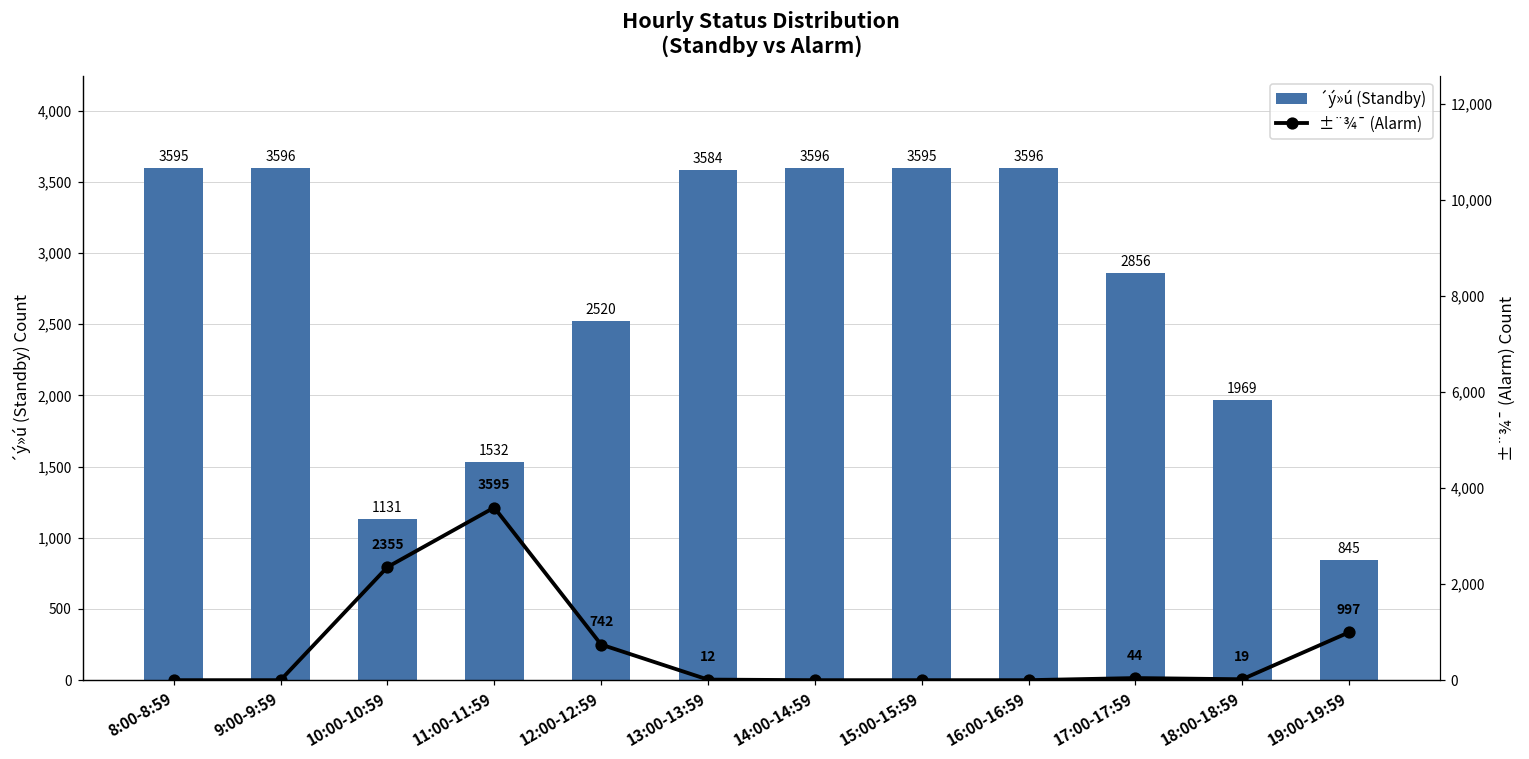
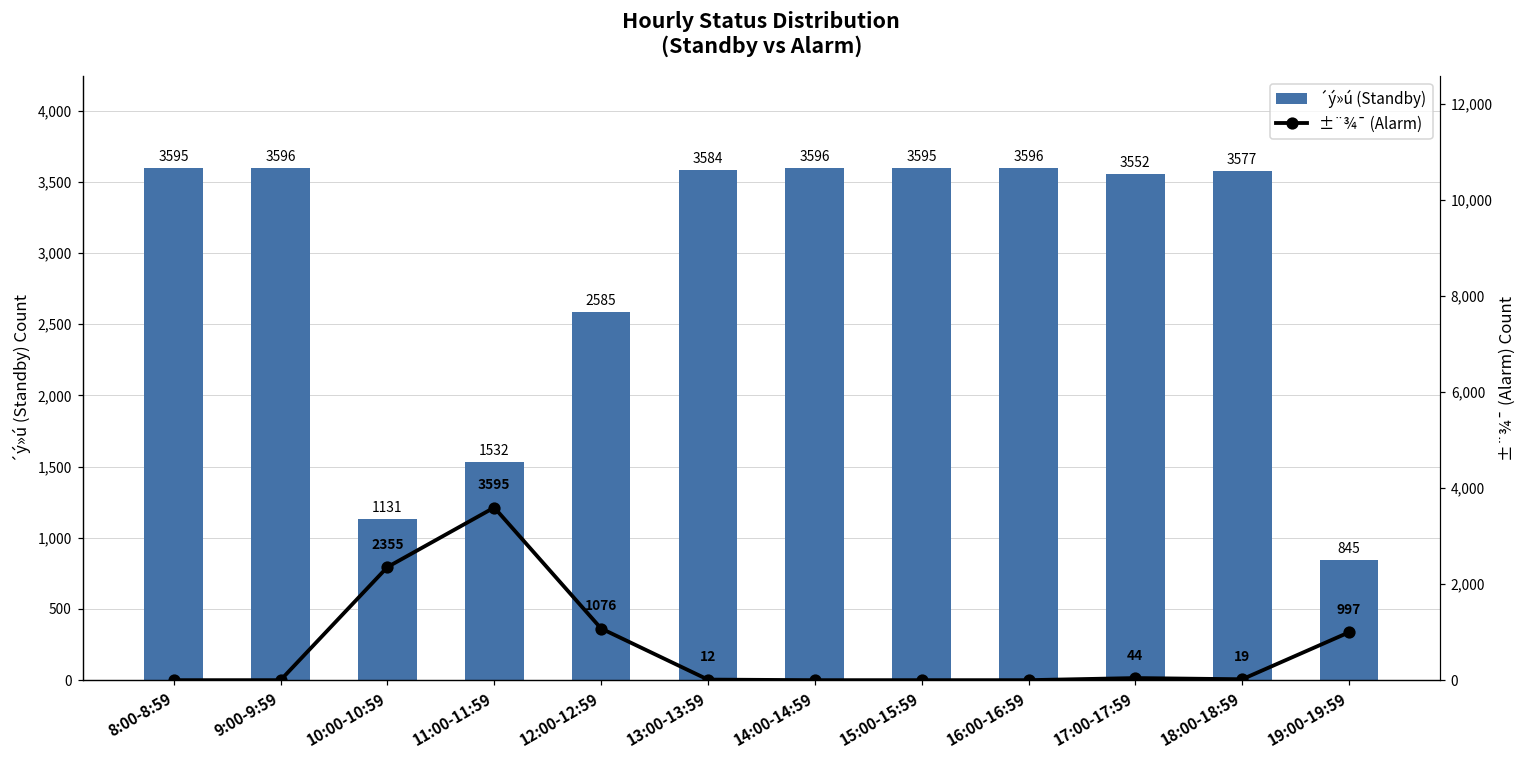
´ý»ú (Standby), 12:00-12:59: 2520 -> 2585
´ý»ú (Standby), 17:00-17:59: 2856 -> 3552
´ý»ú (Standby), 18:00-18:59: 1969 -> 3577
±¨¾¯ (Alarm), 12:00-12:59: 742 -> 1076
